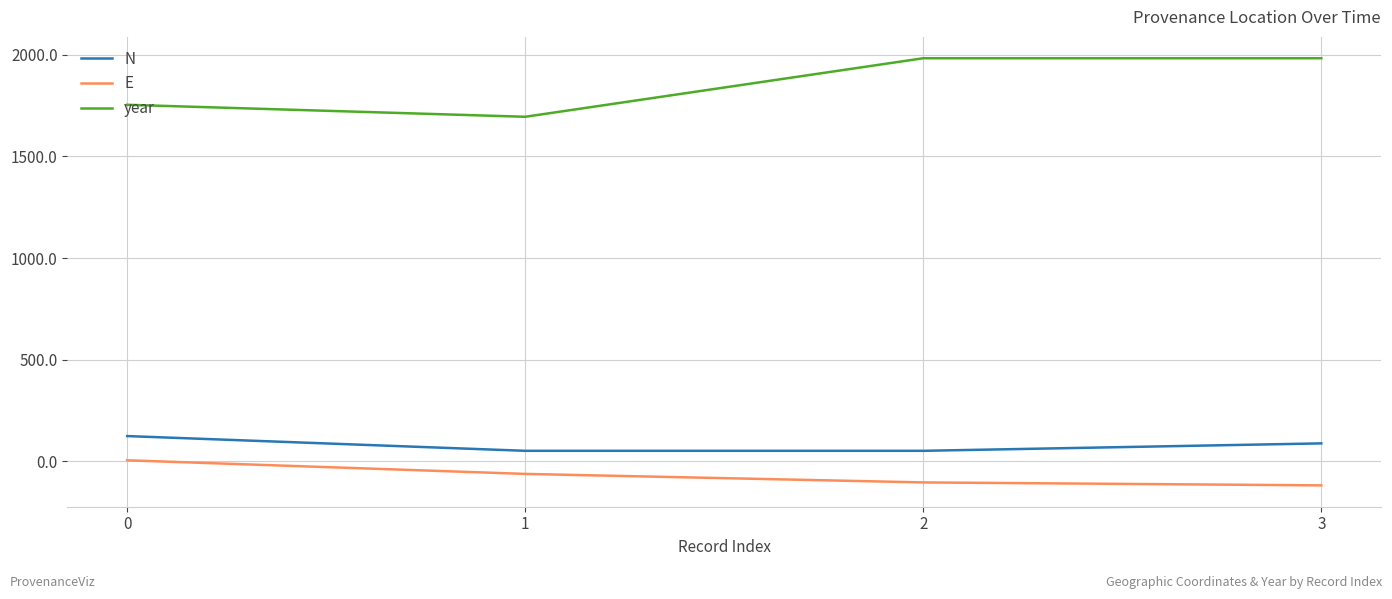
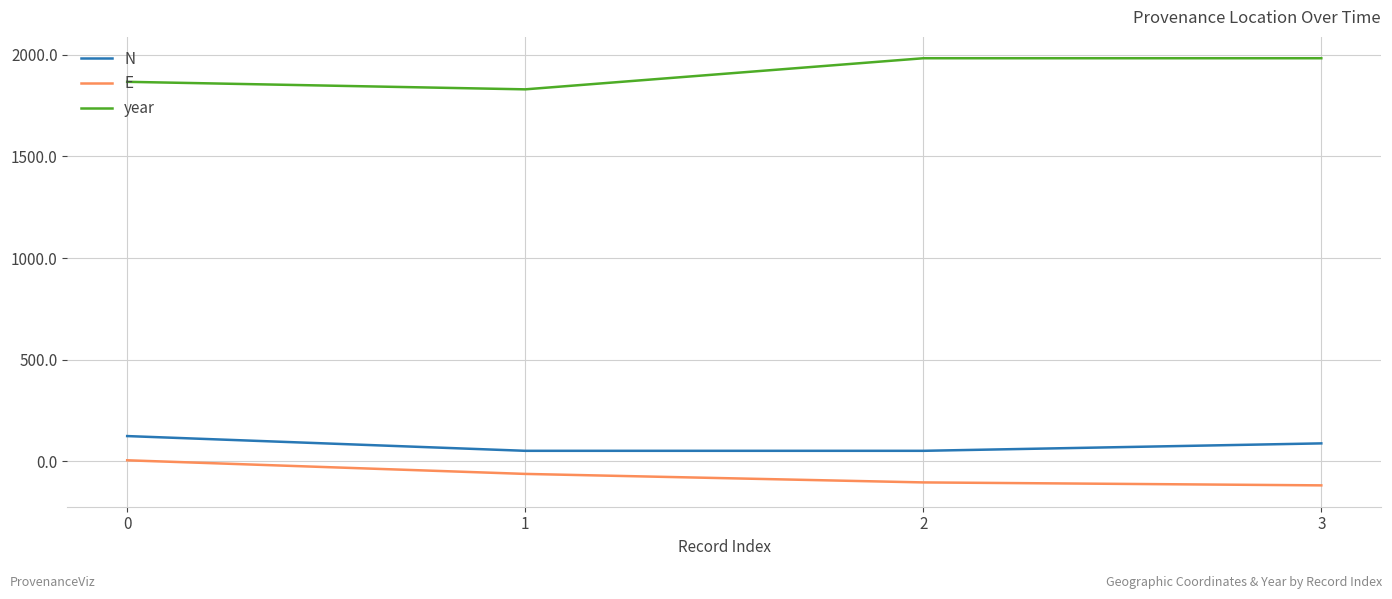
year, 0: 1750 -> 1870
year, 1: 1700 -> 1830
